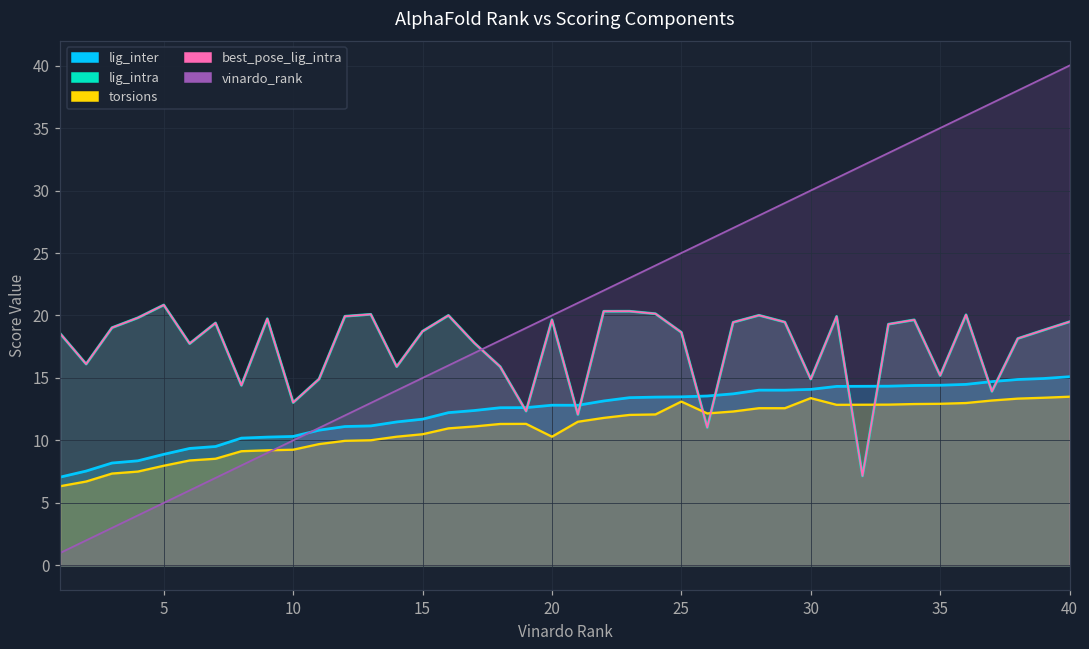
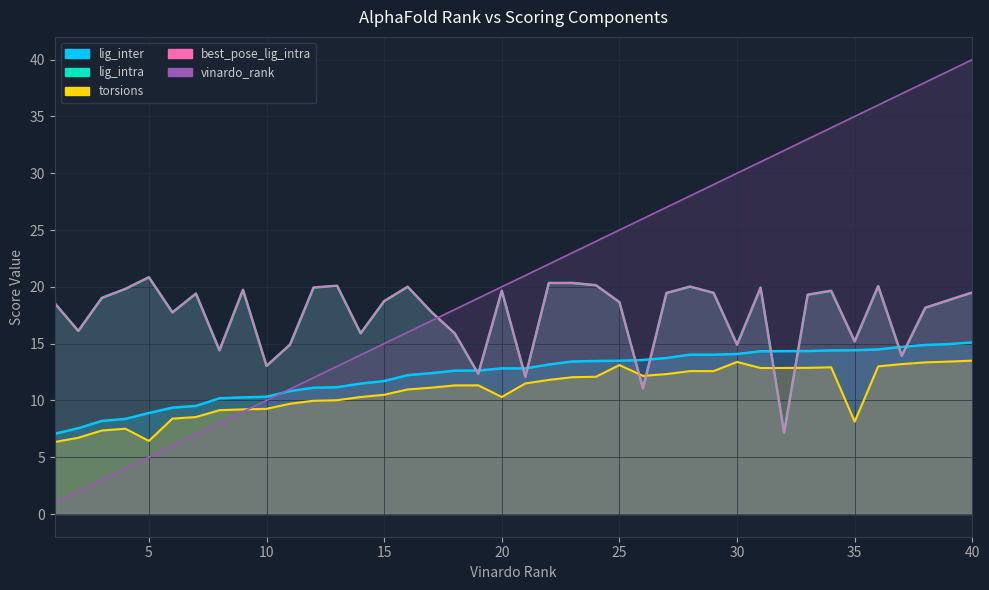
torsions, 5: 8.0 -> 6.4
torsions, 35: 12.9 -> 8.1
